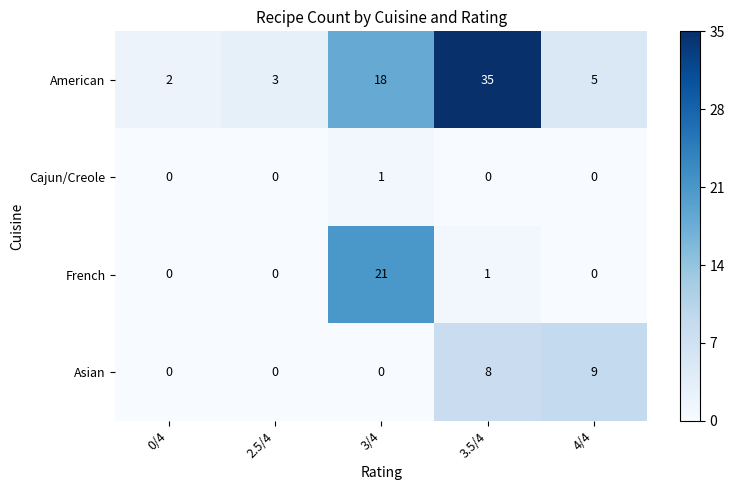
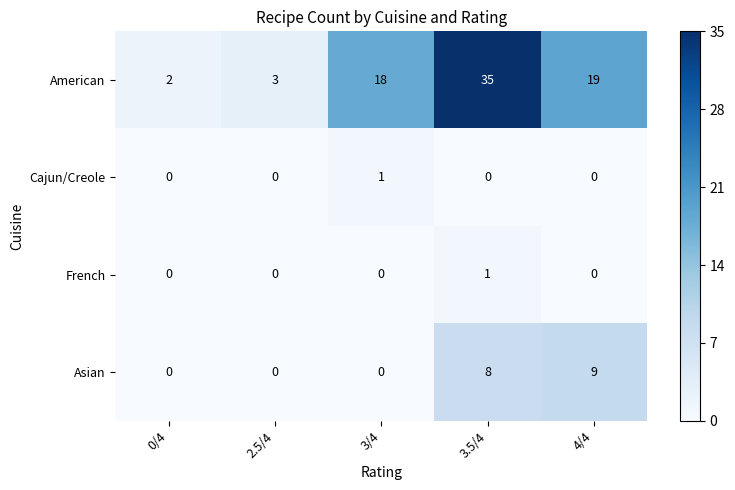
American, 4/4: 5 -> 19
French, 3/4: 21 -> 0
